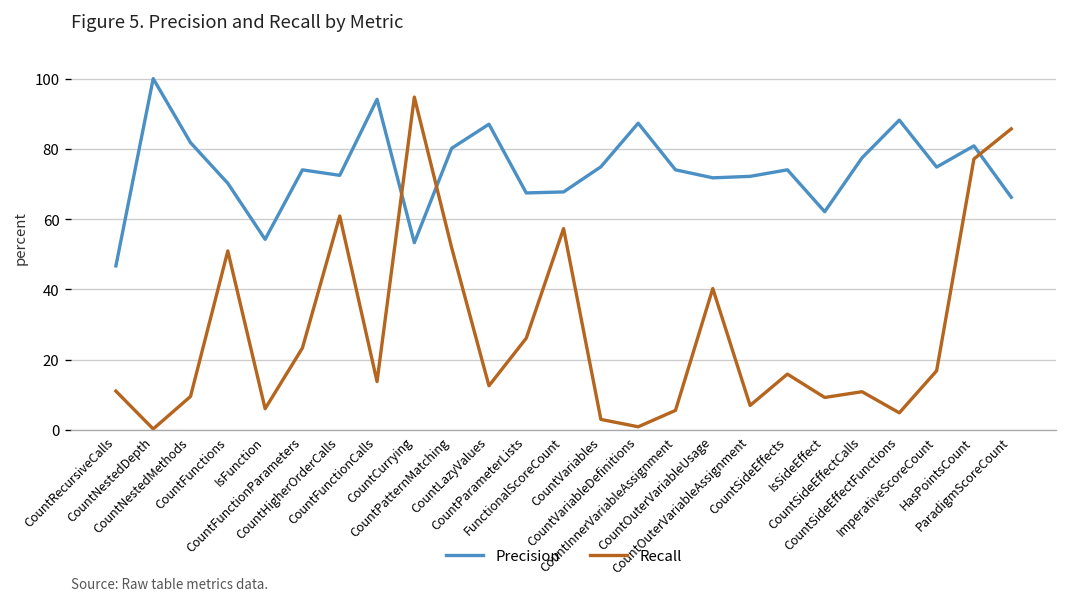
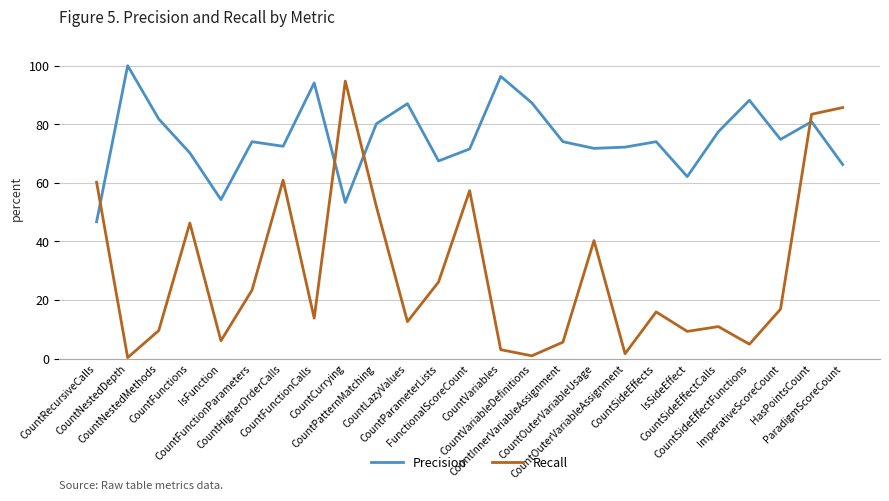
Recall, CountRecursiveCalls: 11 -> 60
Recall, CountFunctions: 51 -> 46
Precision, FunctionalScoreCount: 68 -> 72
Precision, CountVariables: 75 -> 96
Recall, CountOuterVariableAssignment: 7 -> 2
Recall, HasPointsCount: 77 -> 83
